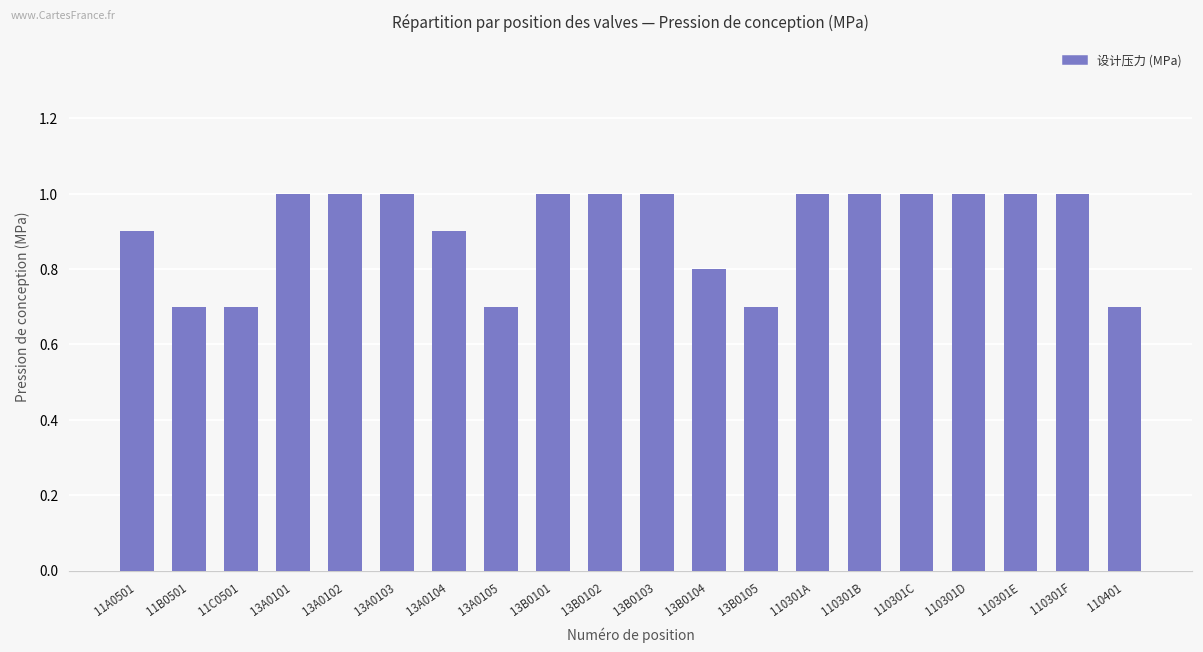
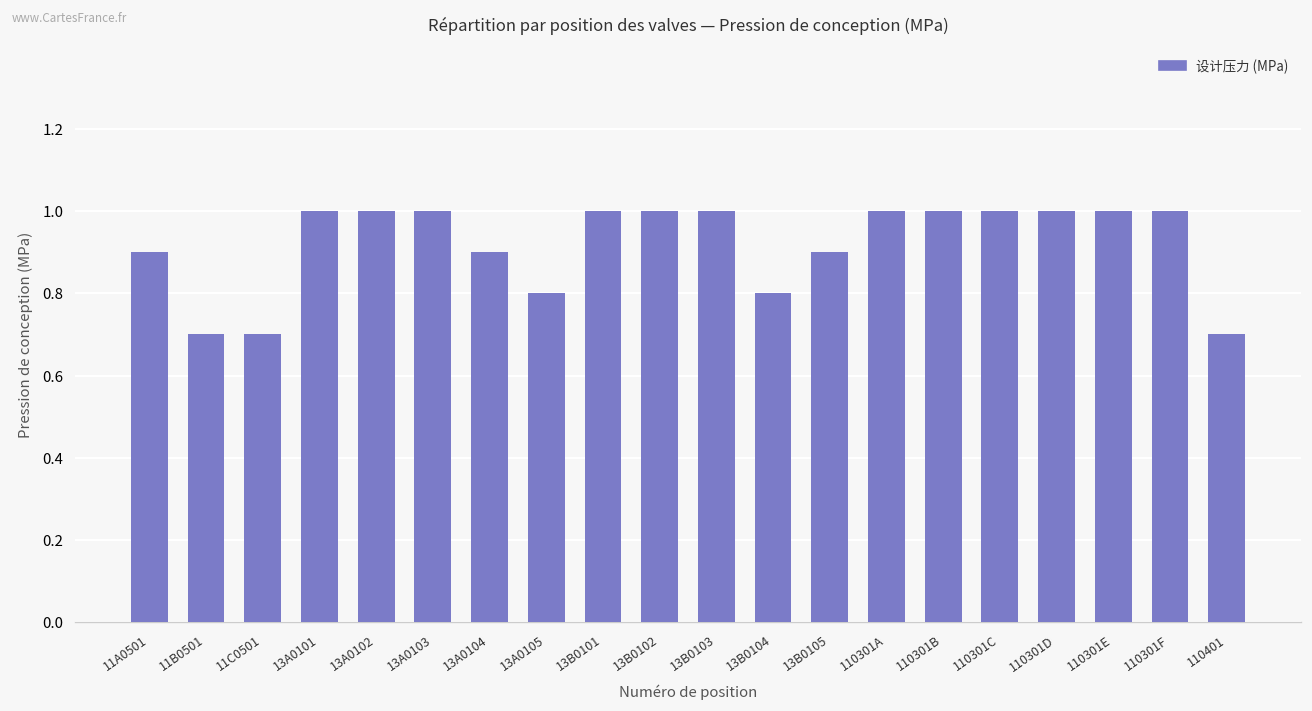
13A0105: 0.7 -> 0.8
13B0105: 0.7 -> 0.9
